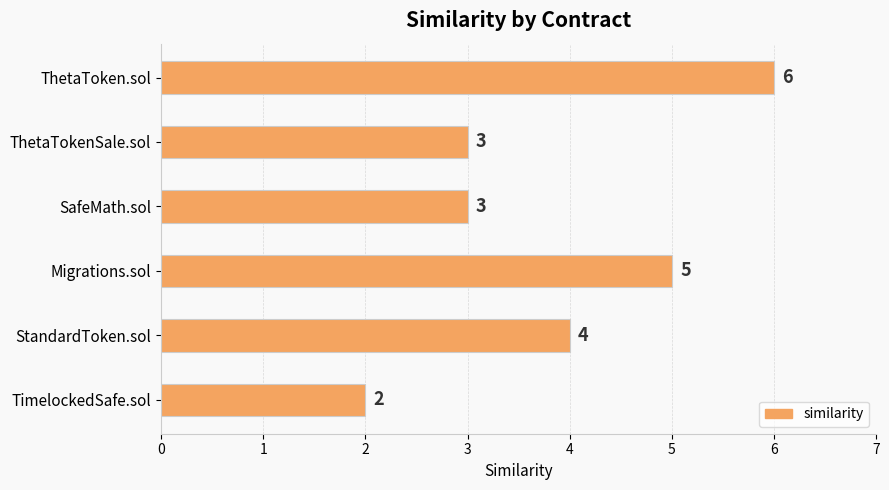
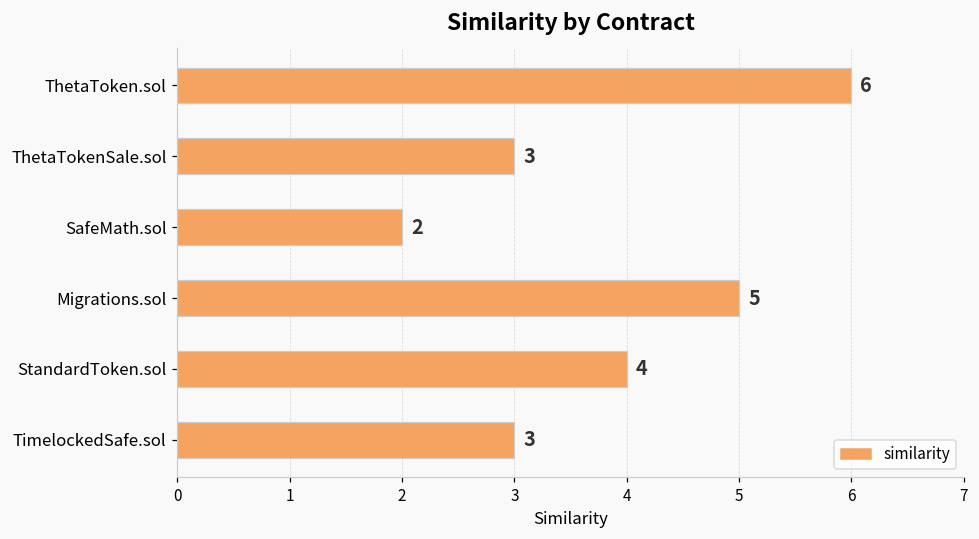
SafeMath.sol: 3 -> 2
TimelockedSafe.sol: 2 -> 3
